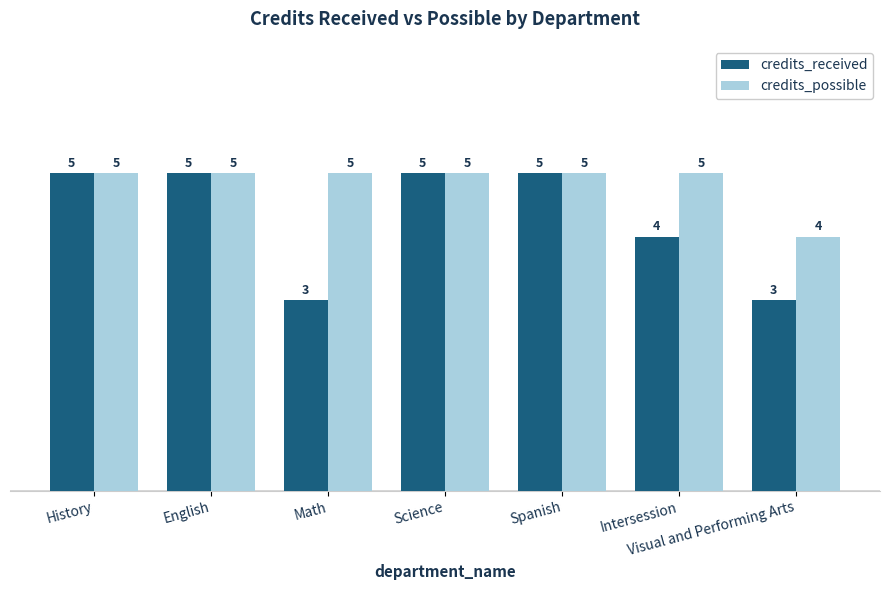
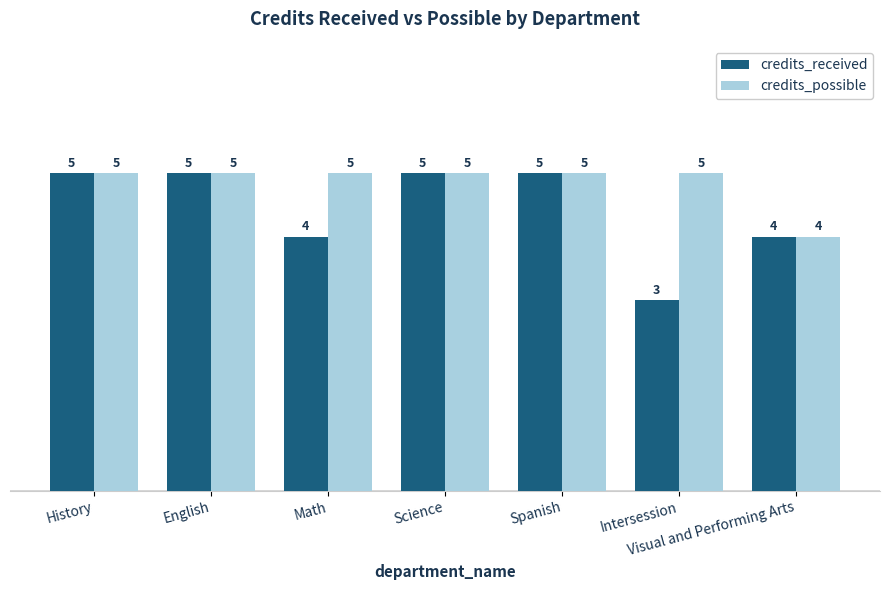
credits_received, Math: 3 -> 4
credits_received, Intersession: 4 -> 3
credits_received, Visual and Performing Arts: 3 -> 4
